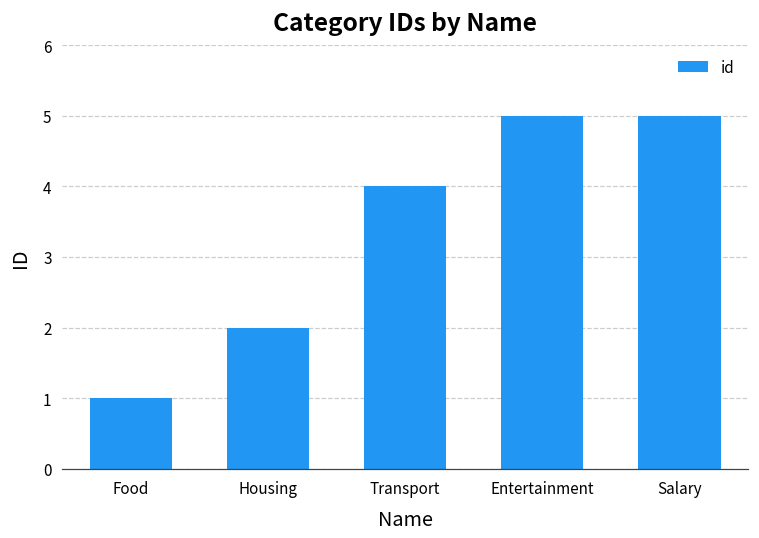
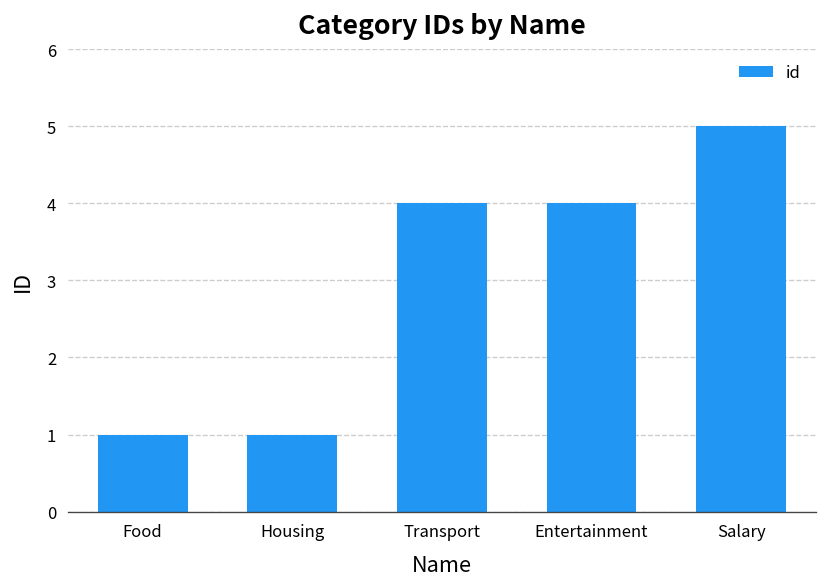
Housing: 2 -> 1
Entertainment: 5 -> 4
